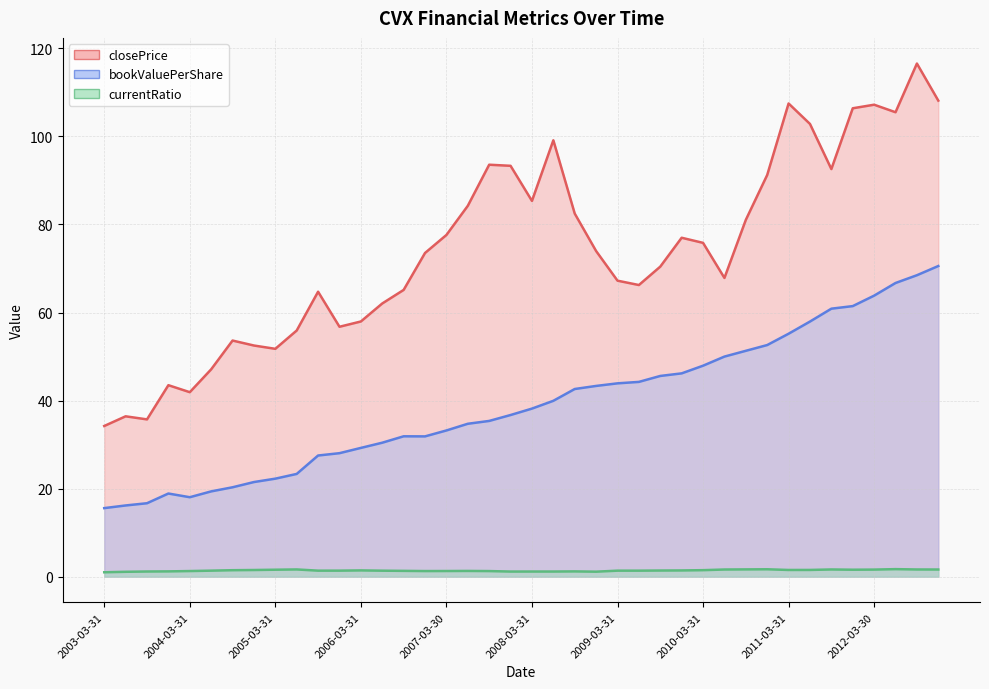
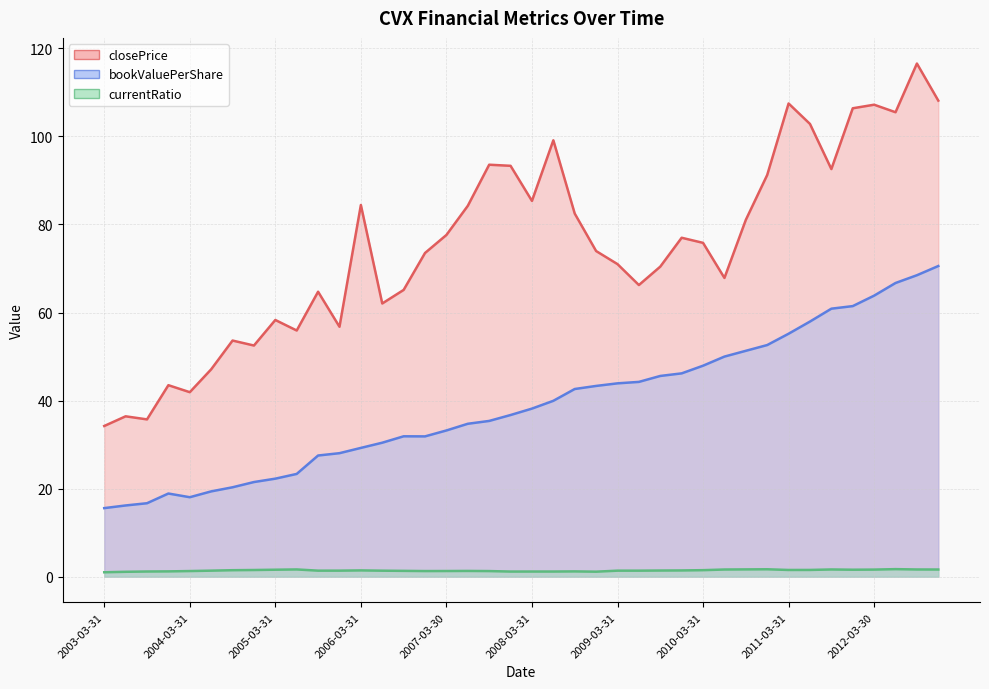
closePrice, 2005-03-31: 52 -> 58
closePrice, 2006-03-31: 58 -> 84
closePrice, 2009-03-31: 67 -> 71
